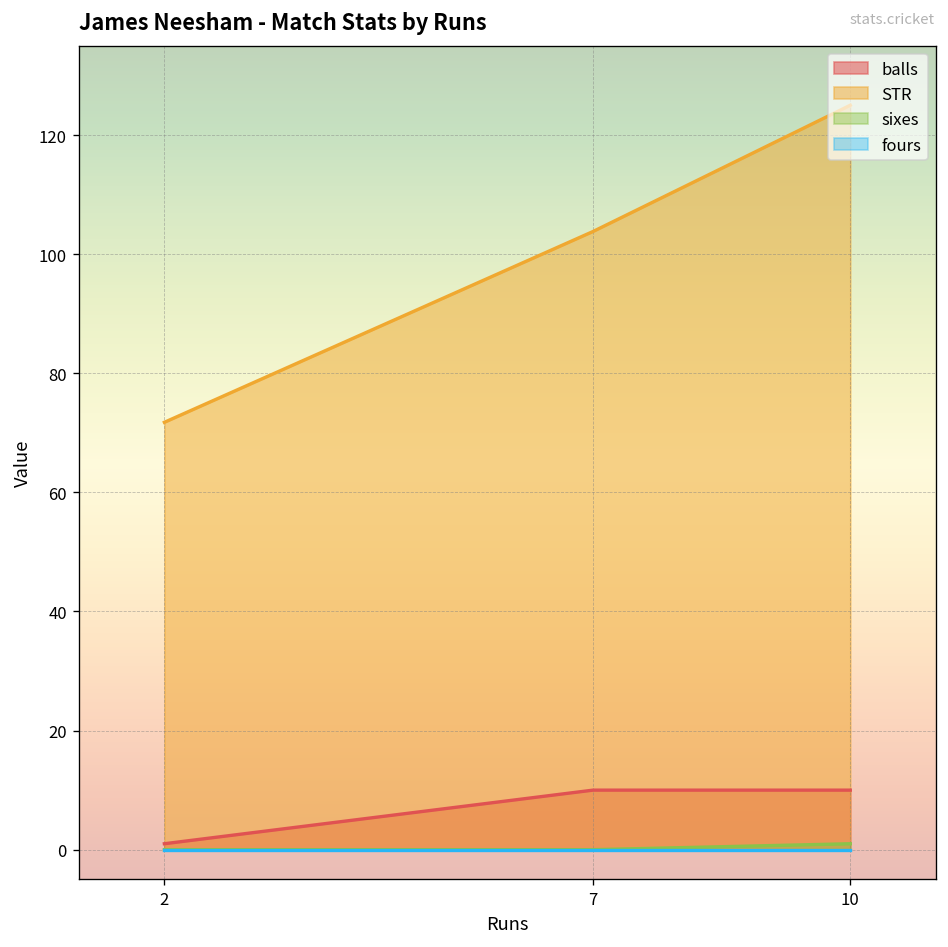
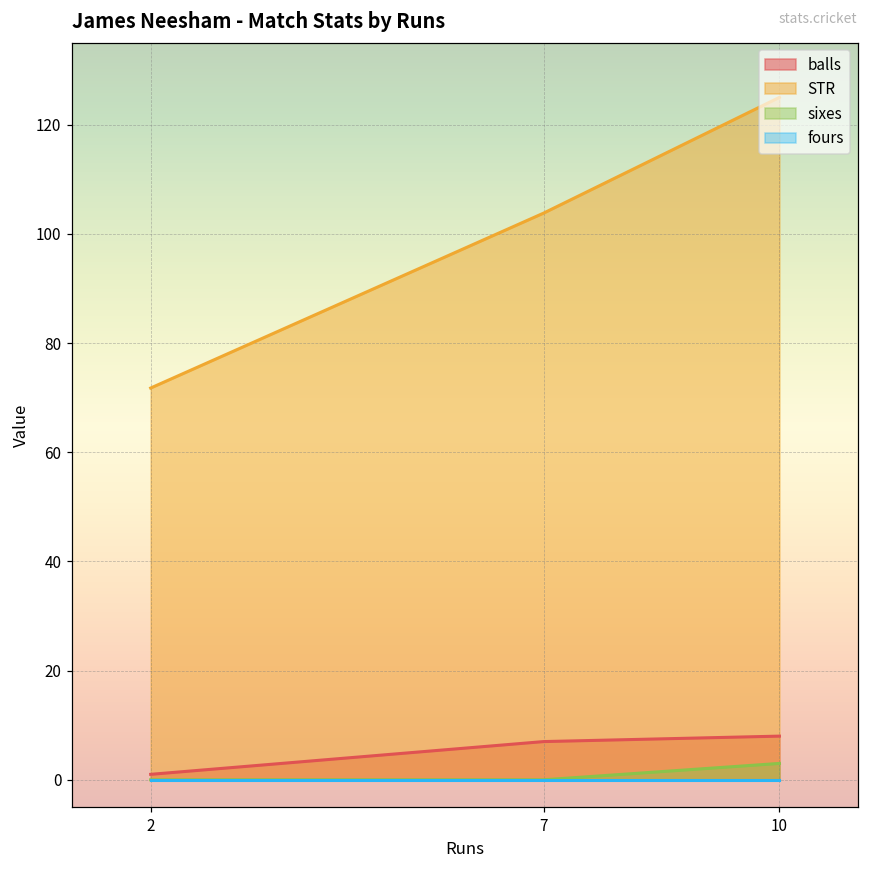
balls, 7: 10 -> 7
balls, 10: 10 -> 8
sixes, 10: 1 -> 3
